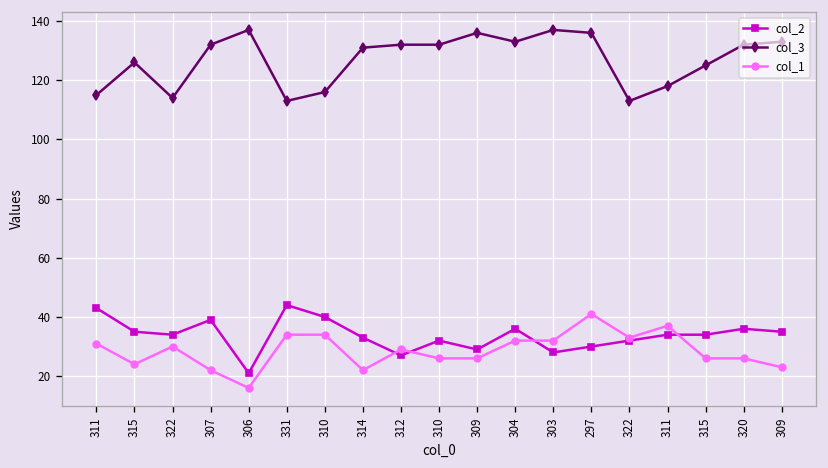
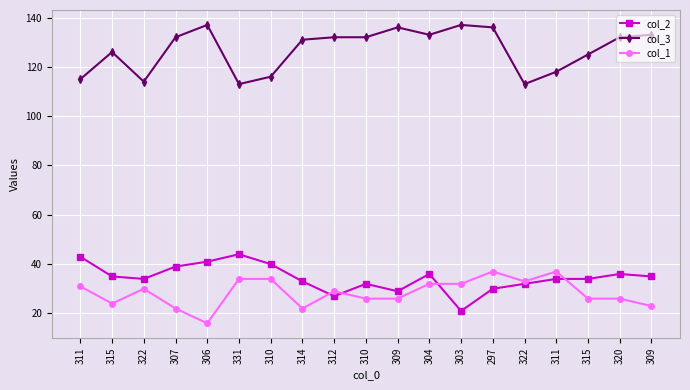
col_2, 306: 21 -> 41
col_2, 303: 28 -> 21
col_1, 297: 41 -> 37
